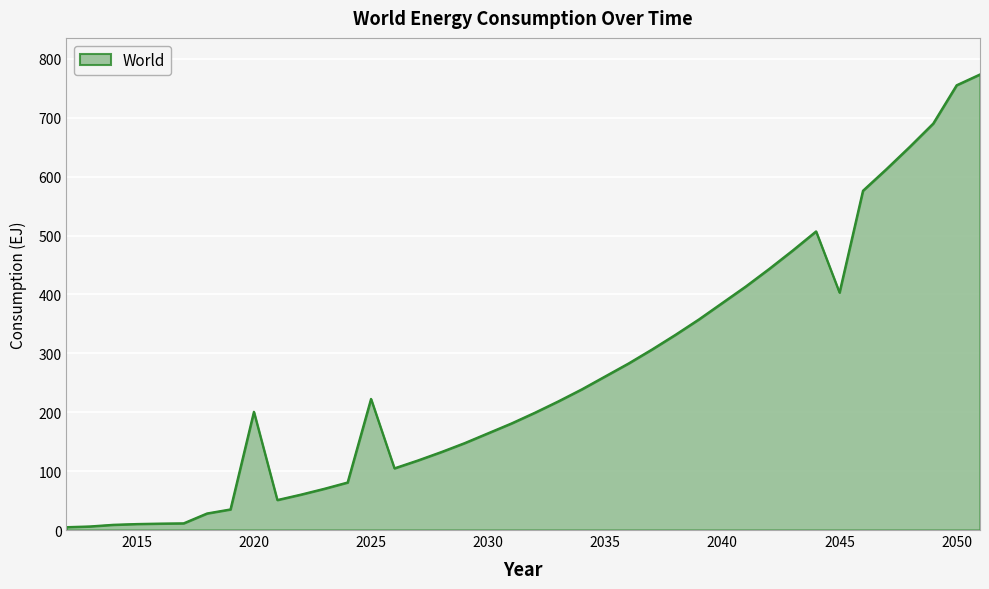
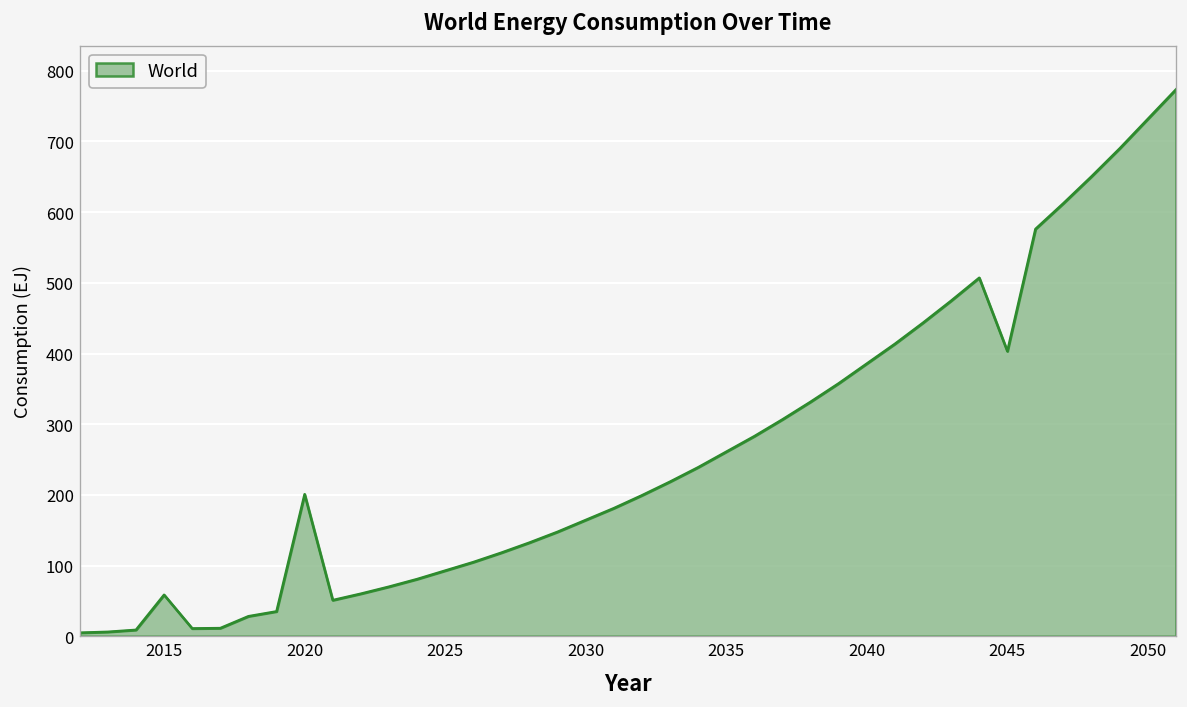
2015: 10 -> 60
2025: 220 -> 90
2050: 760 -> 730
